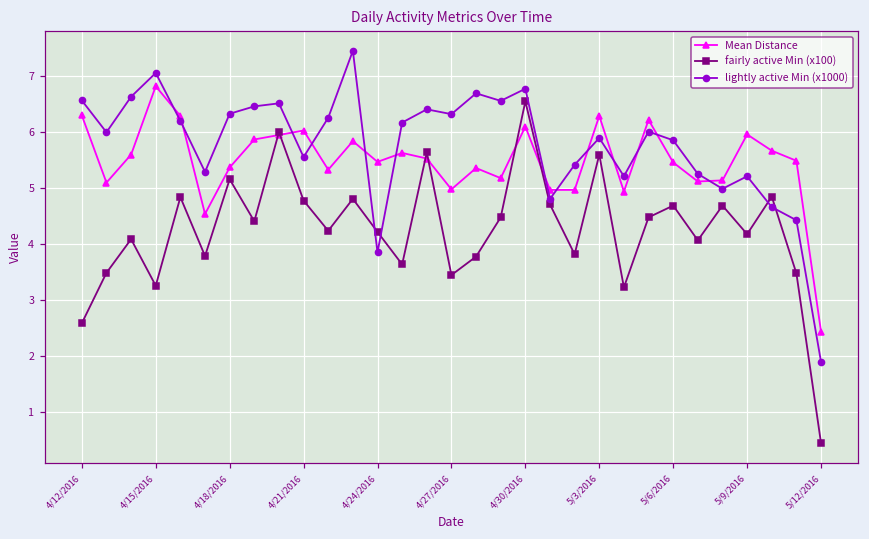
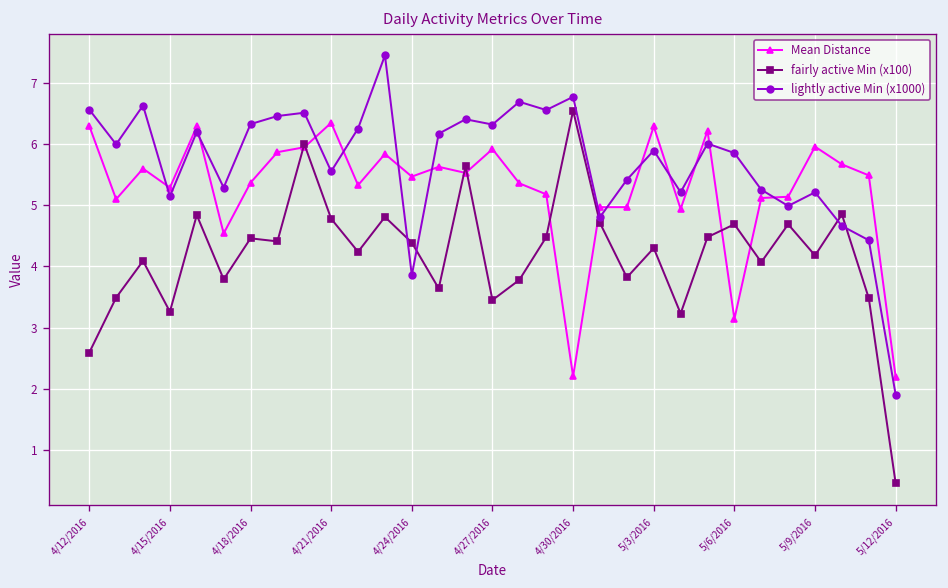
Mean Distance, 4/15/2016: 6.8 -> 5.3
lightly active Min (x1000), 4/15/2016: 7.1 -> 5.1
fairly active Min (x100), 4/18/2016: 5.2 -> 4.5
Mean Distance, 4/21/2016: 6.0 -> 6.4
fairly active Min (x100), 4/24/2016: 4.2 -> 4.4
Mean Distance, 4/27/2016: 5.0 -> 5.9
Mean Distance, 4/30/2016: 6.1 -> 2.2
fairly active Min (x100), 5/3/2016: 5.6 -> 4.3
Mean Distance, 5/6/2016: 5.5 -> 3.1
Mean Distance, 5/12/2016: 2.4 -> 2.2
